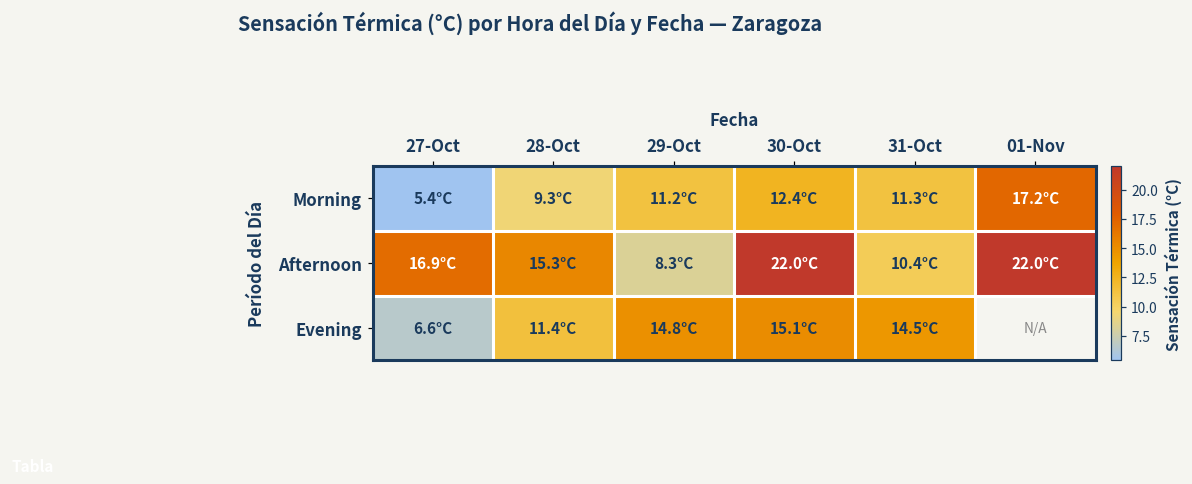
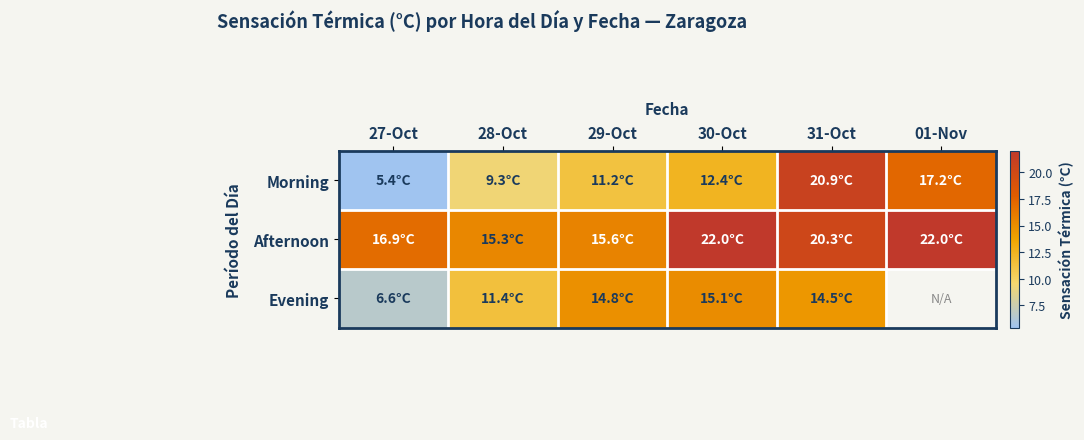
Morning, 31-Oct: 11.3°C -> 20.9°C
Afternoon, 29-Oct: 8.3°C -> 15.6°C
Afternoon, 31-Oct: 10.4°C -> 20.3°C
